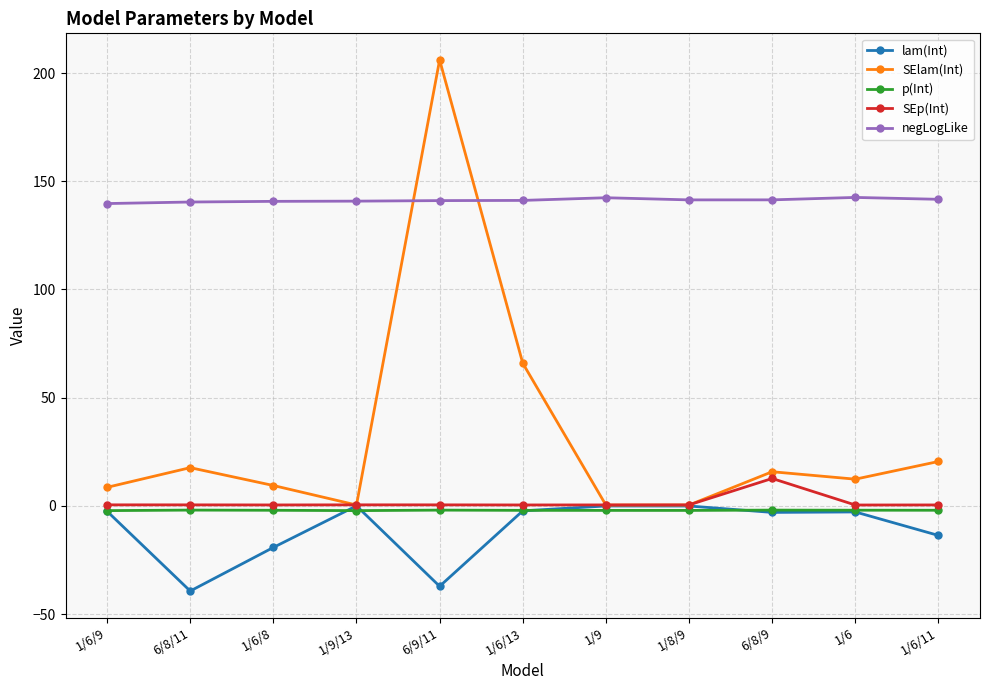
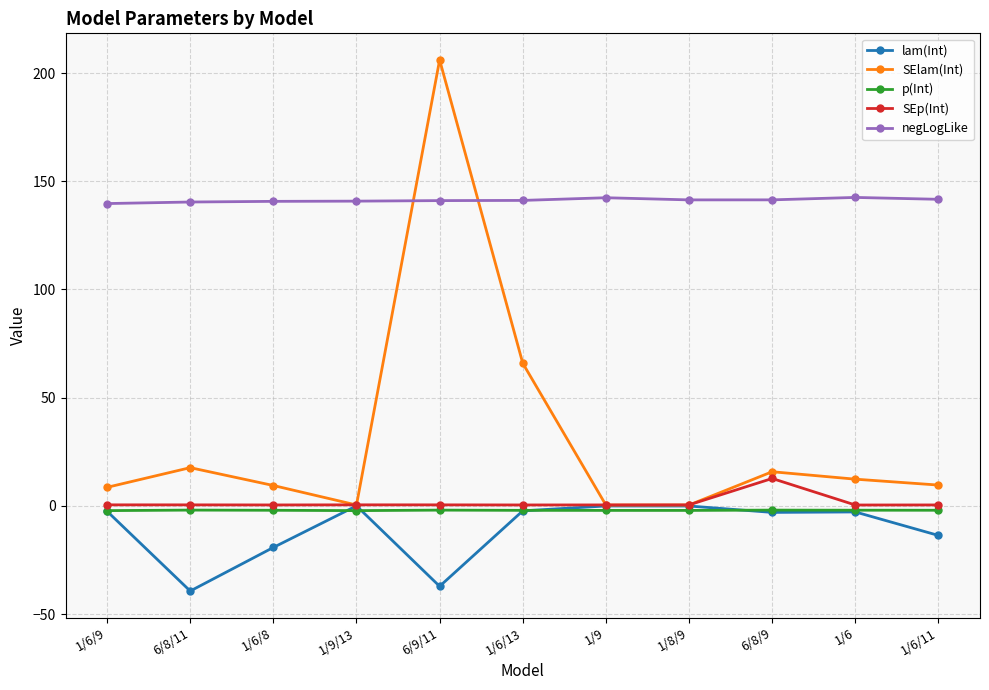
SElam(Int), 1/6/11: 21 -> 10
